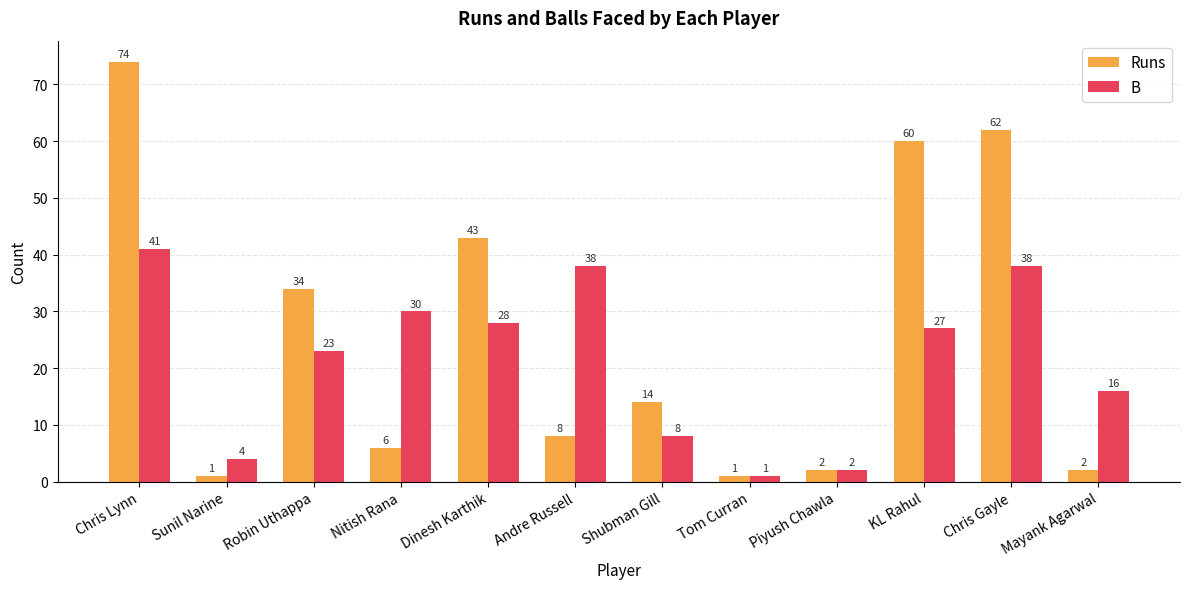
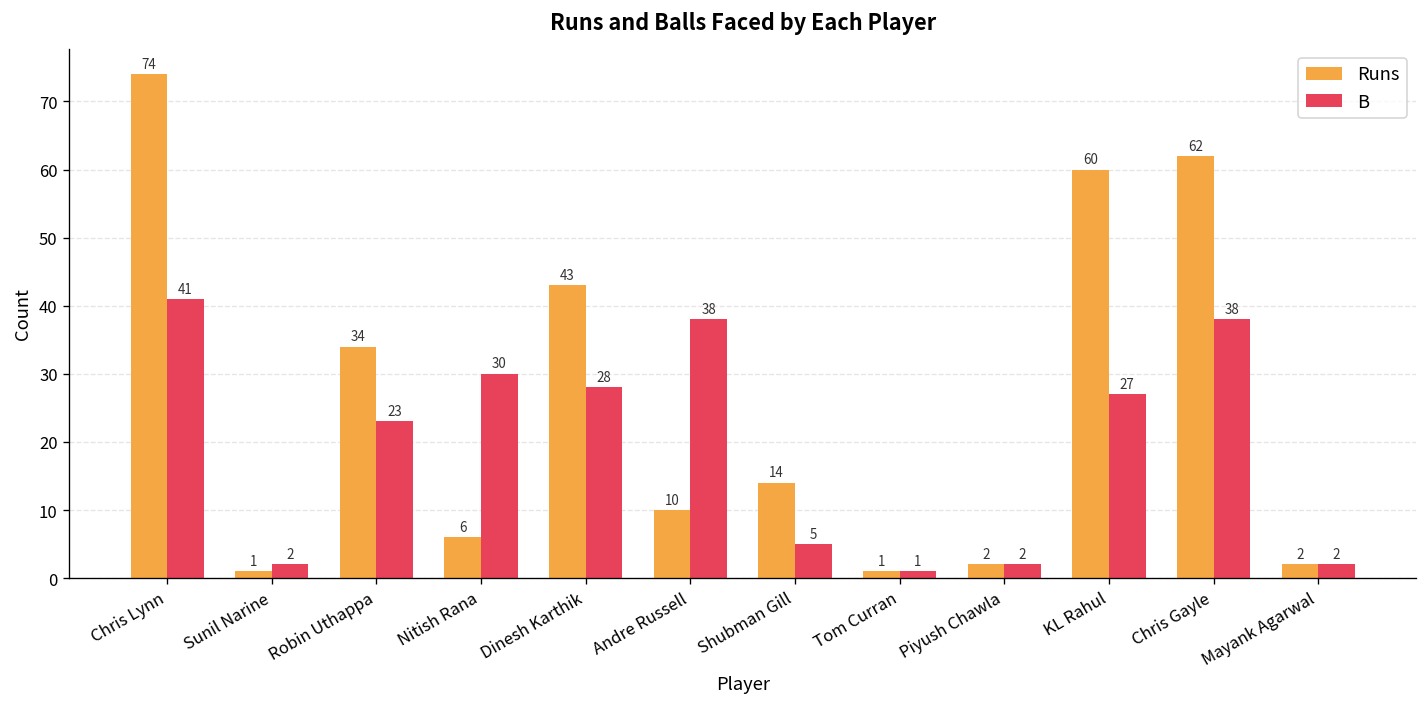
B, Sunil Narine: 4 -> 2
Runs, Andre Russell: 8 -> 10
B, Shubman Gill: 8 -> 5
B, Mayank Agarwal: 16 -> 2
